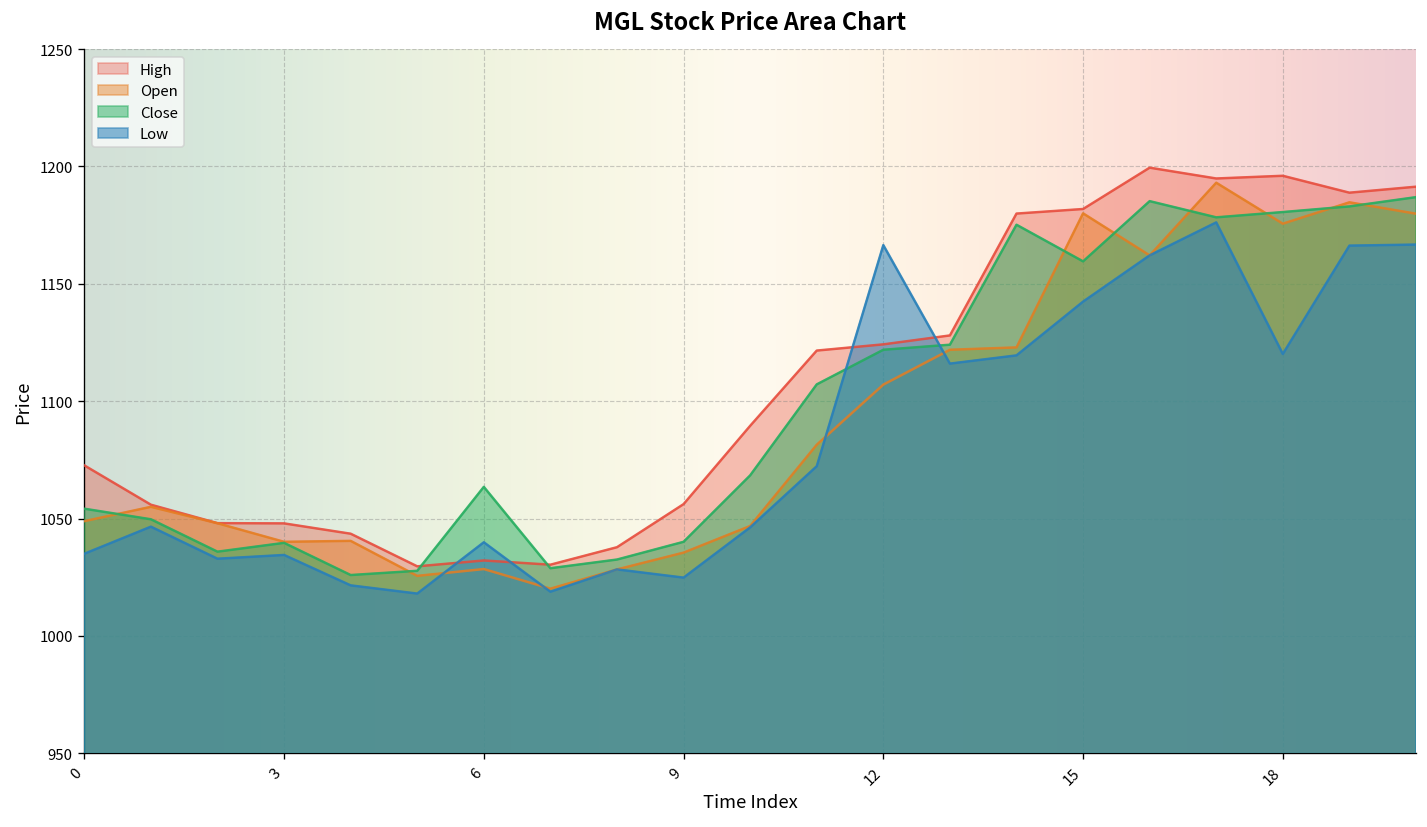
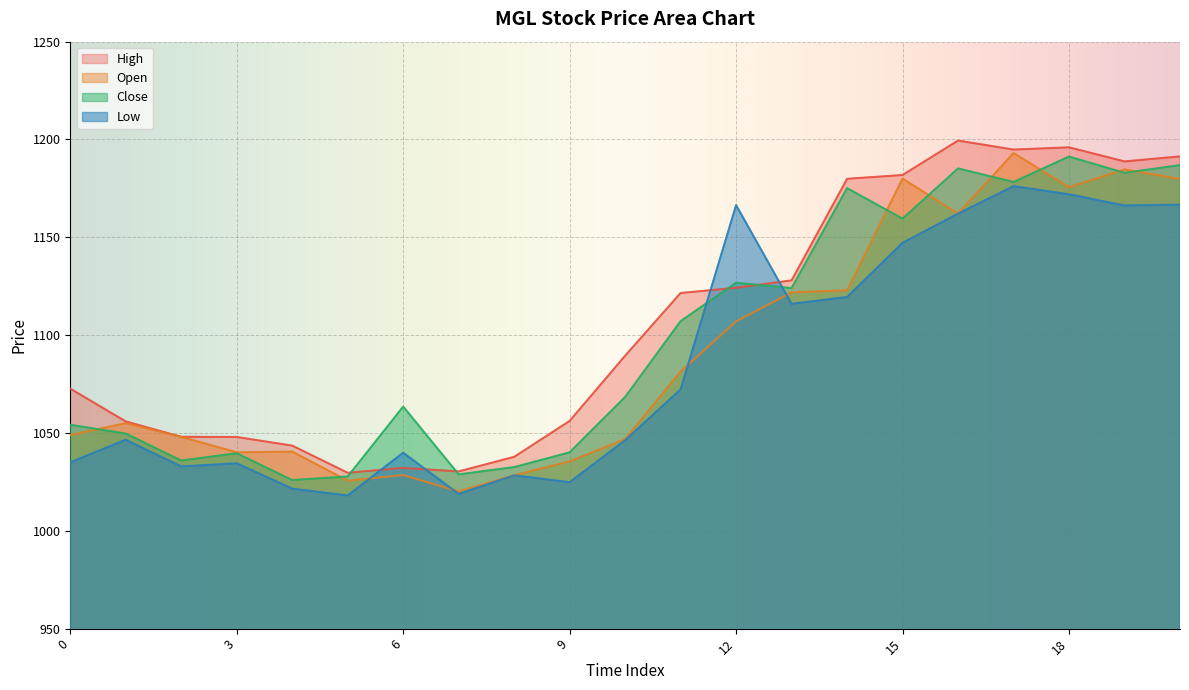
Close, 12: 1122 -> 1127
Low, 15: 1142 -> 1147
Close, 18: 1181 -> 1191
Low, 18: 1120 -> 1172
